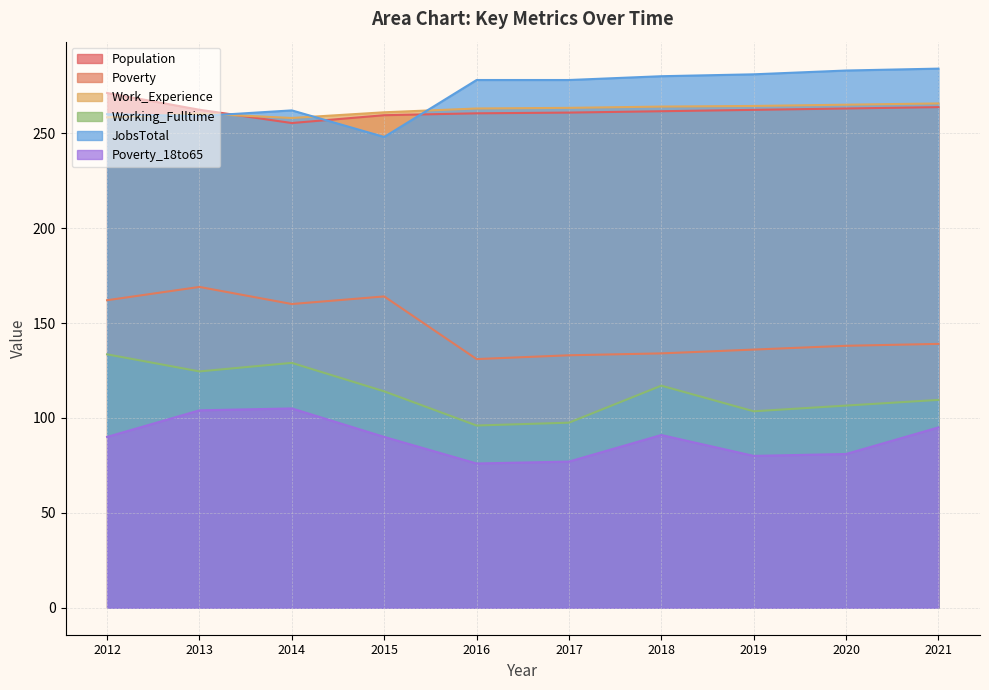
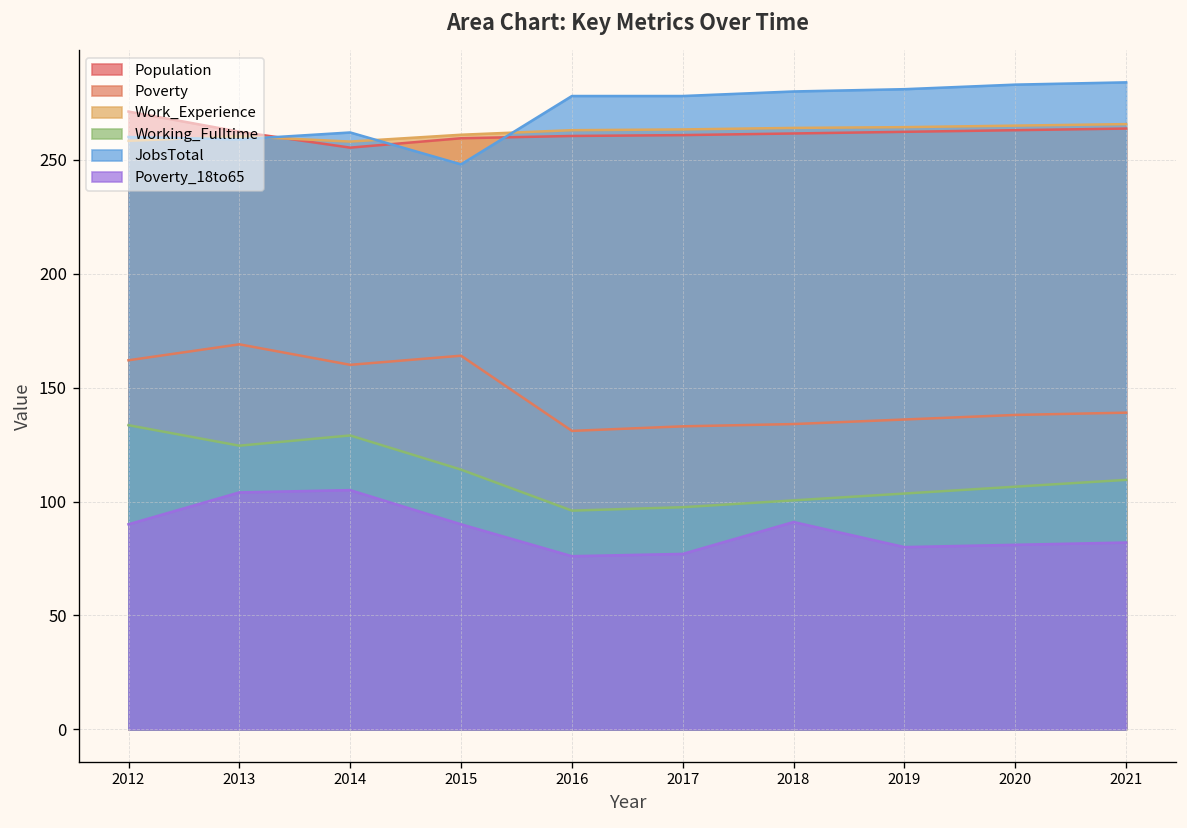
Working_Fulltime, 2018: 117 -> 101
Poverty_18to65, 2021: 95 -> 82
